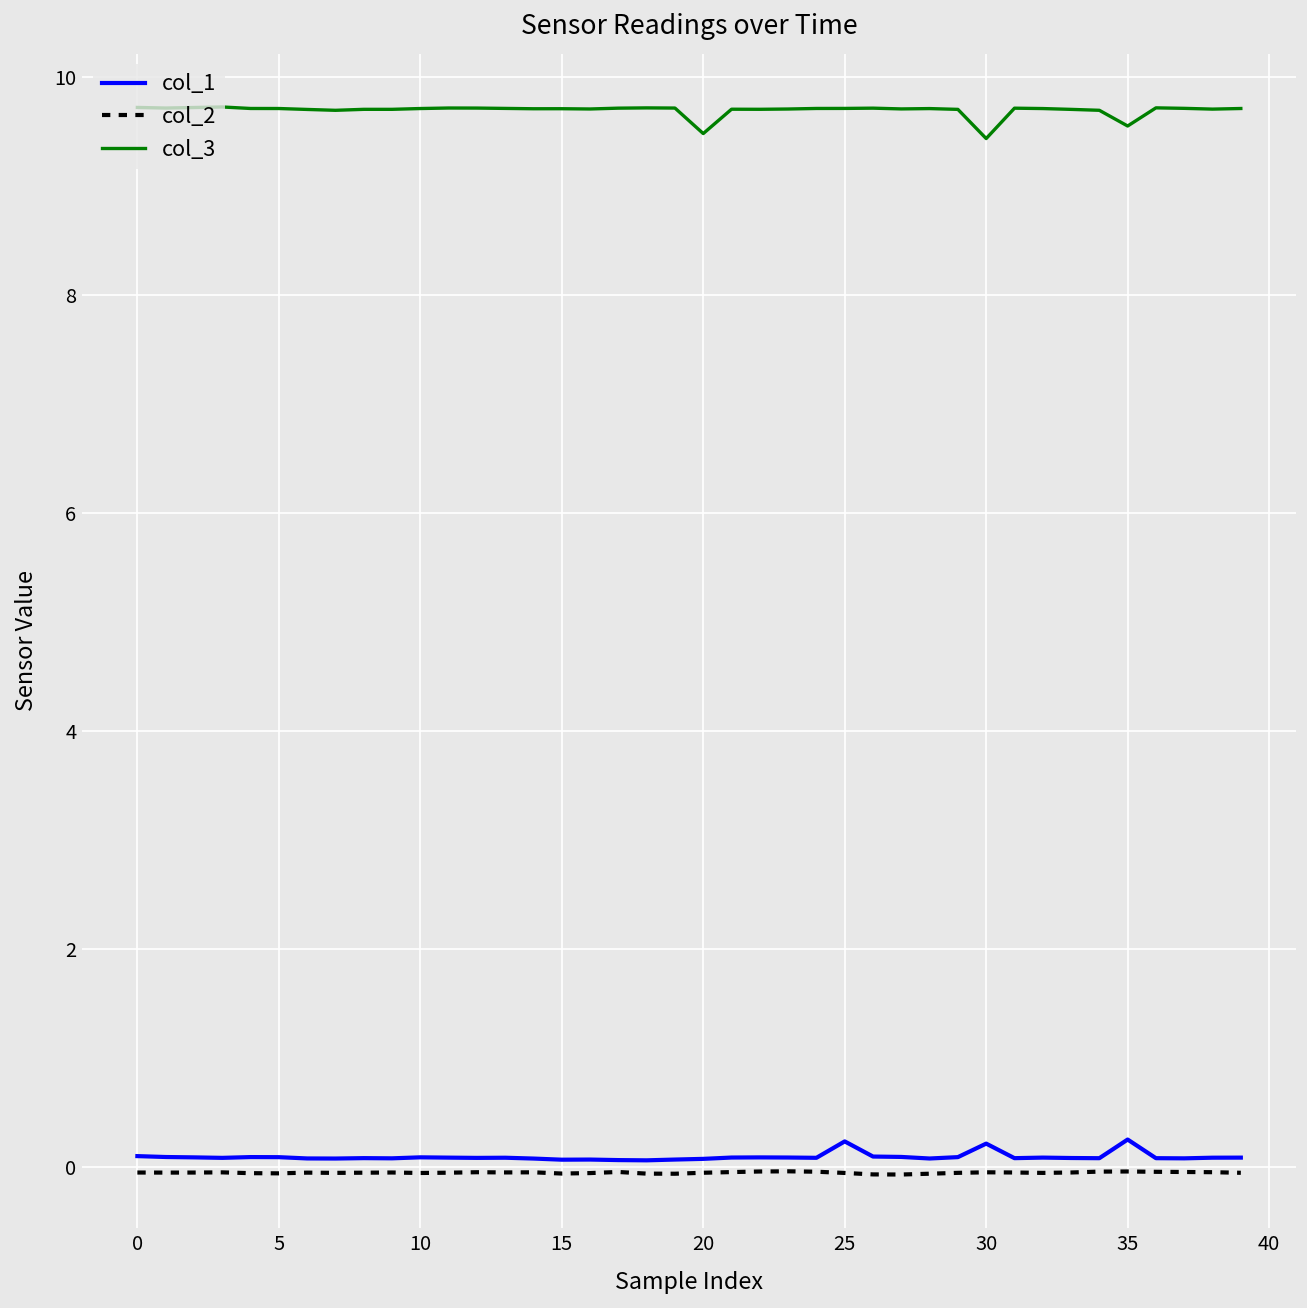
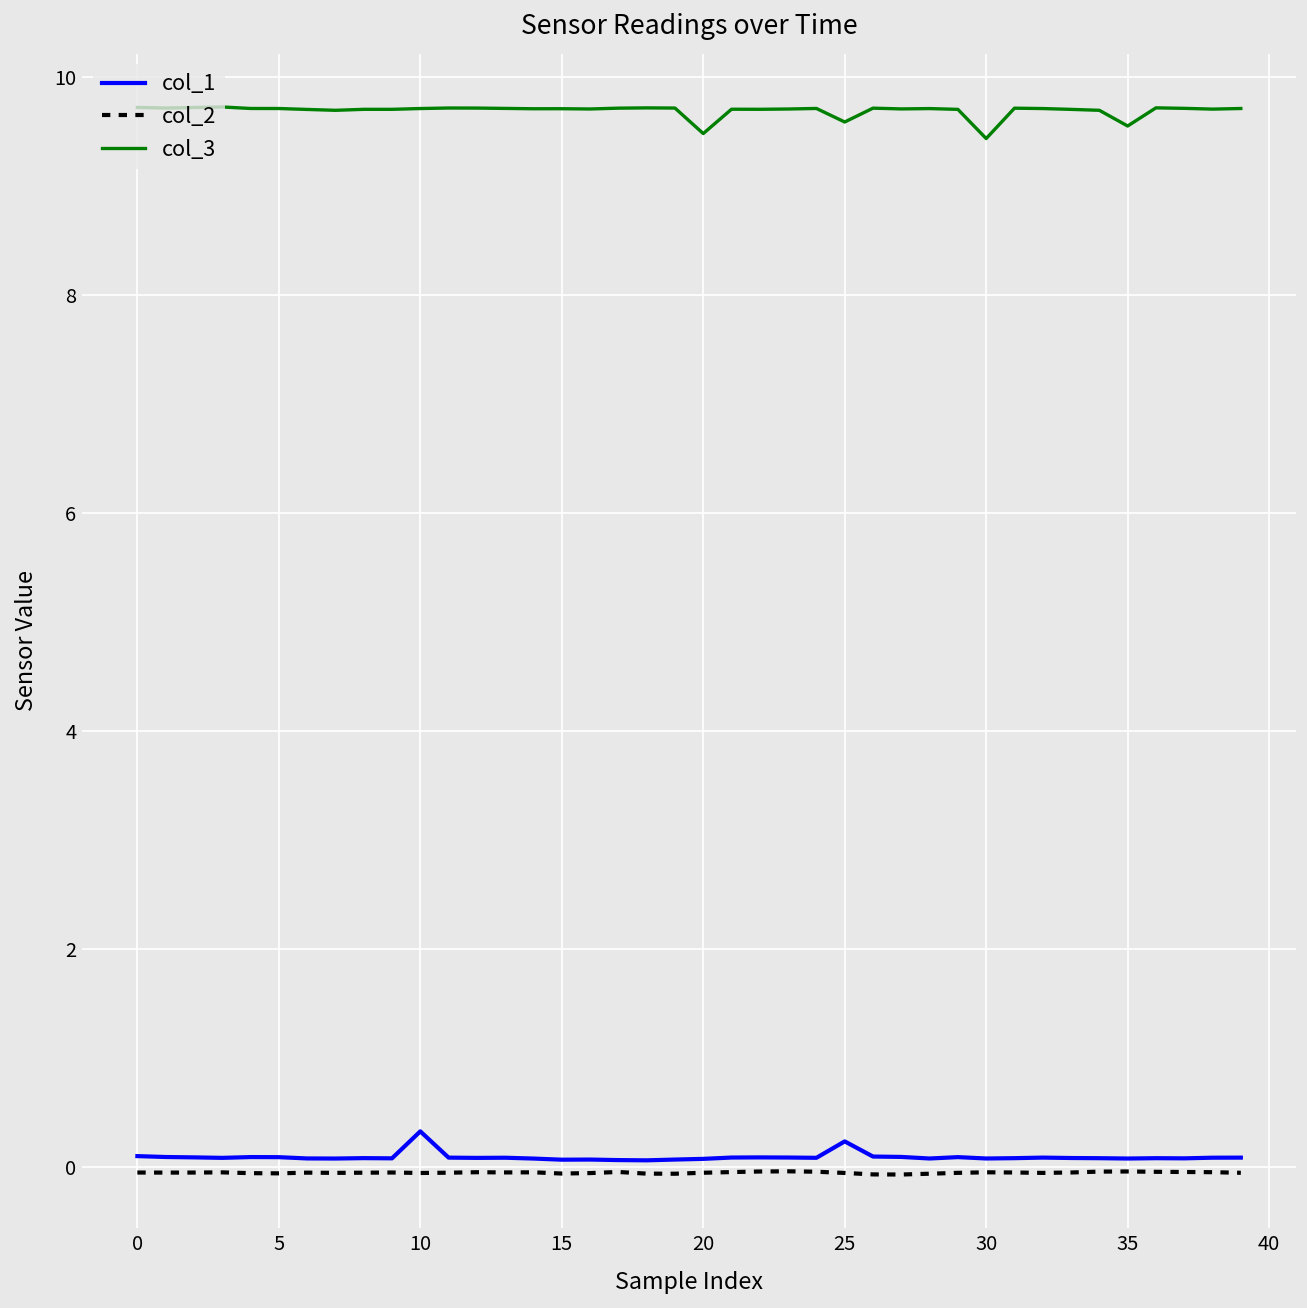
col_1, 10: 0.1 -> 0.3
col_3, 25: 9.7 -> 9.6
col_1, 30: 0.2 -> 0.1
col_1, 35: 0.3 -> 0.1
